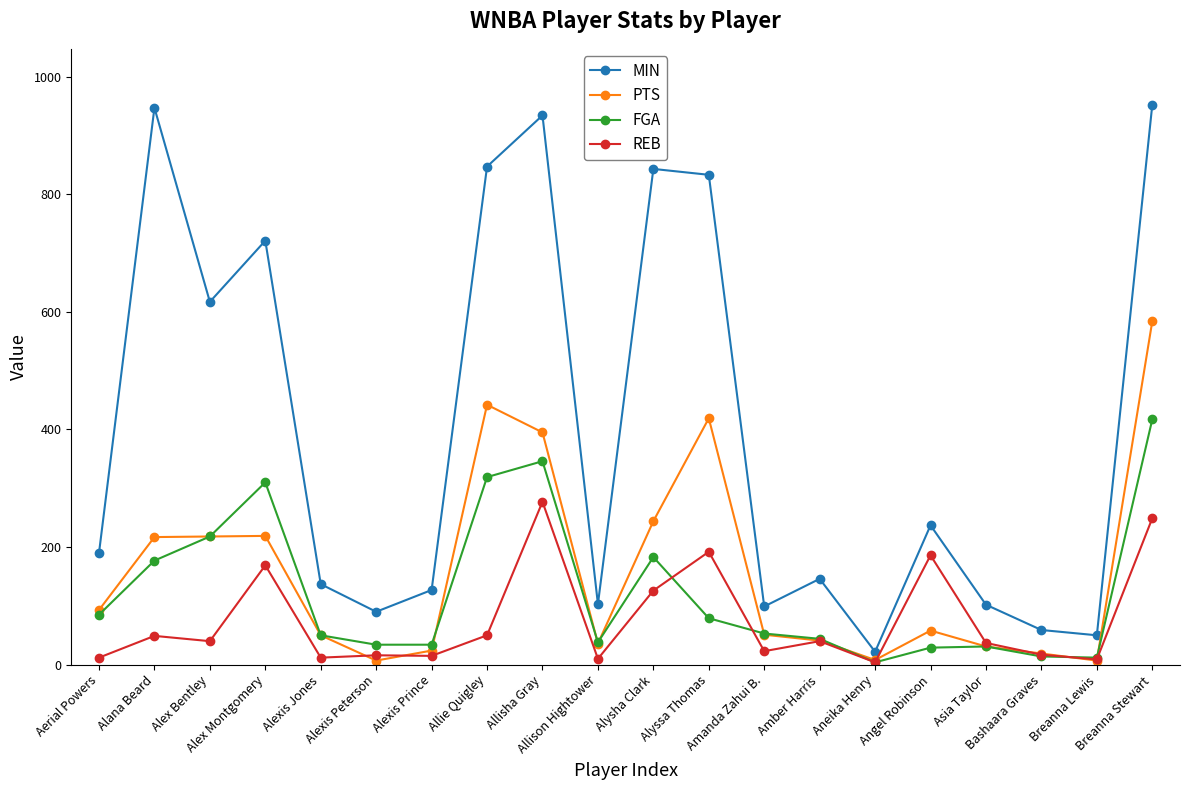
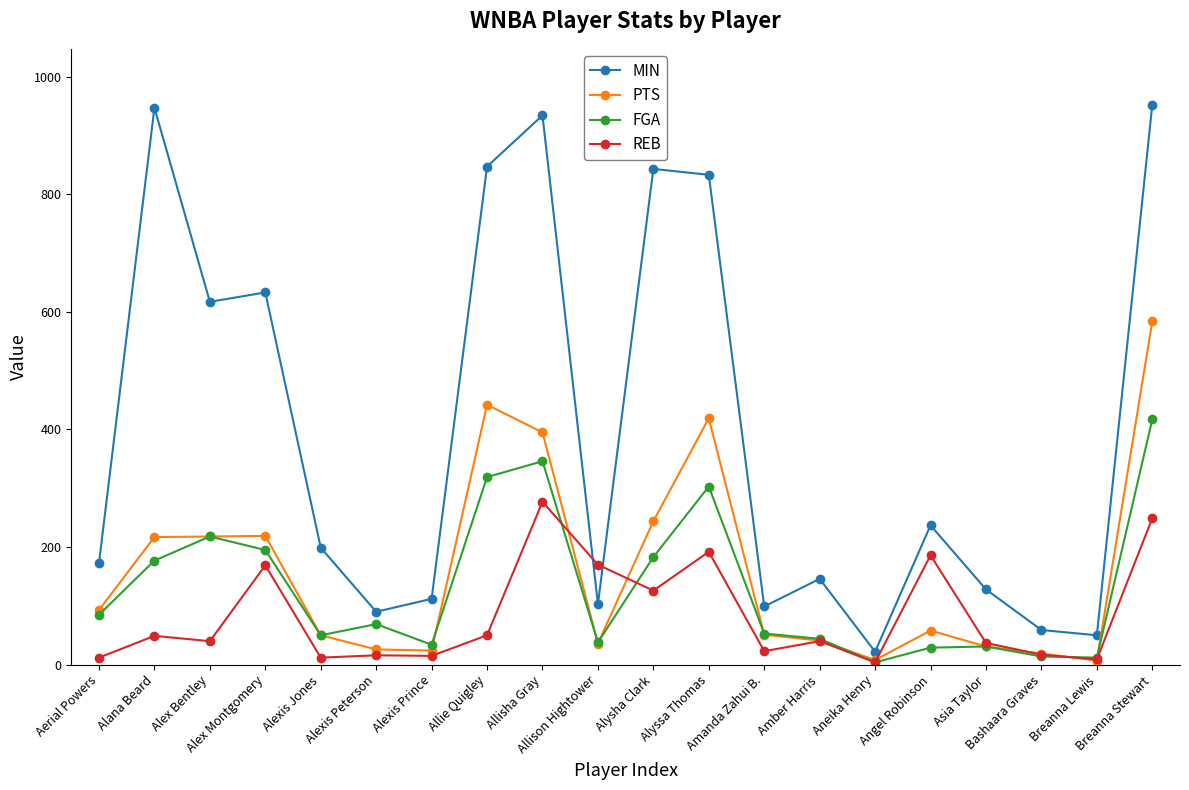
MIN, Aerial Powers: 190 -> 170
MIN, Alex Montgomery: 720 -> 630
FGA, Alex Montgomery: 310 -> 200
MIN, Alexis Jones: 140 -> 200
PTS, Alexis Peterson: 10 -> 30
FGA, Alexis Peterson: 30 -> 70
MIN, Alexis Prince: 130 -> 110
REB, Allison Hightower: 10 -> 170
FGA, Alyssa Thomas: 80 -> 300
MIN, Asia Taylor: 100 -> 130
